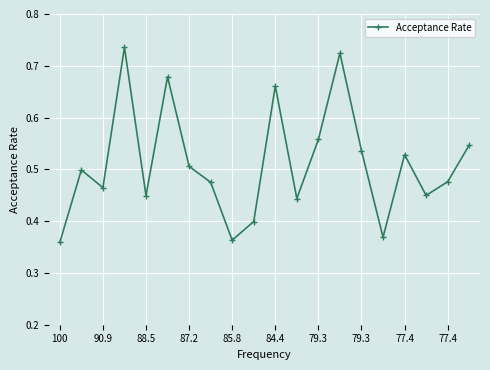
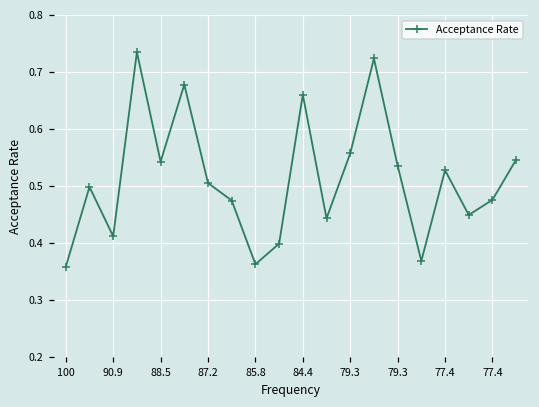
90.9: 0.46 -> 0.41
88.5: 0.45 -> 0.54
